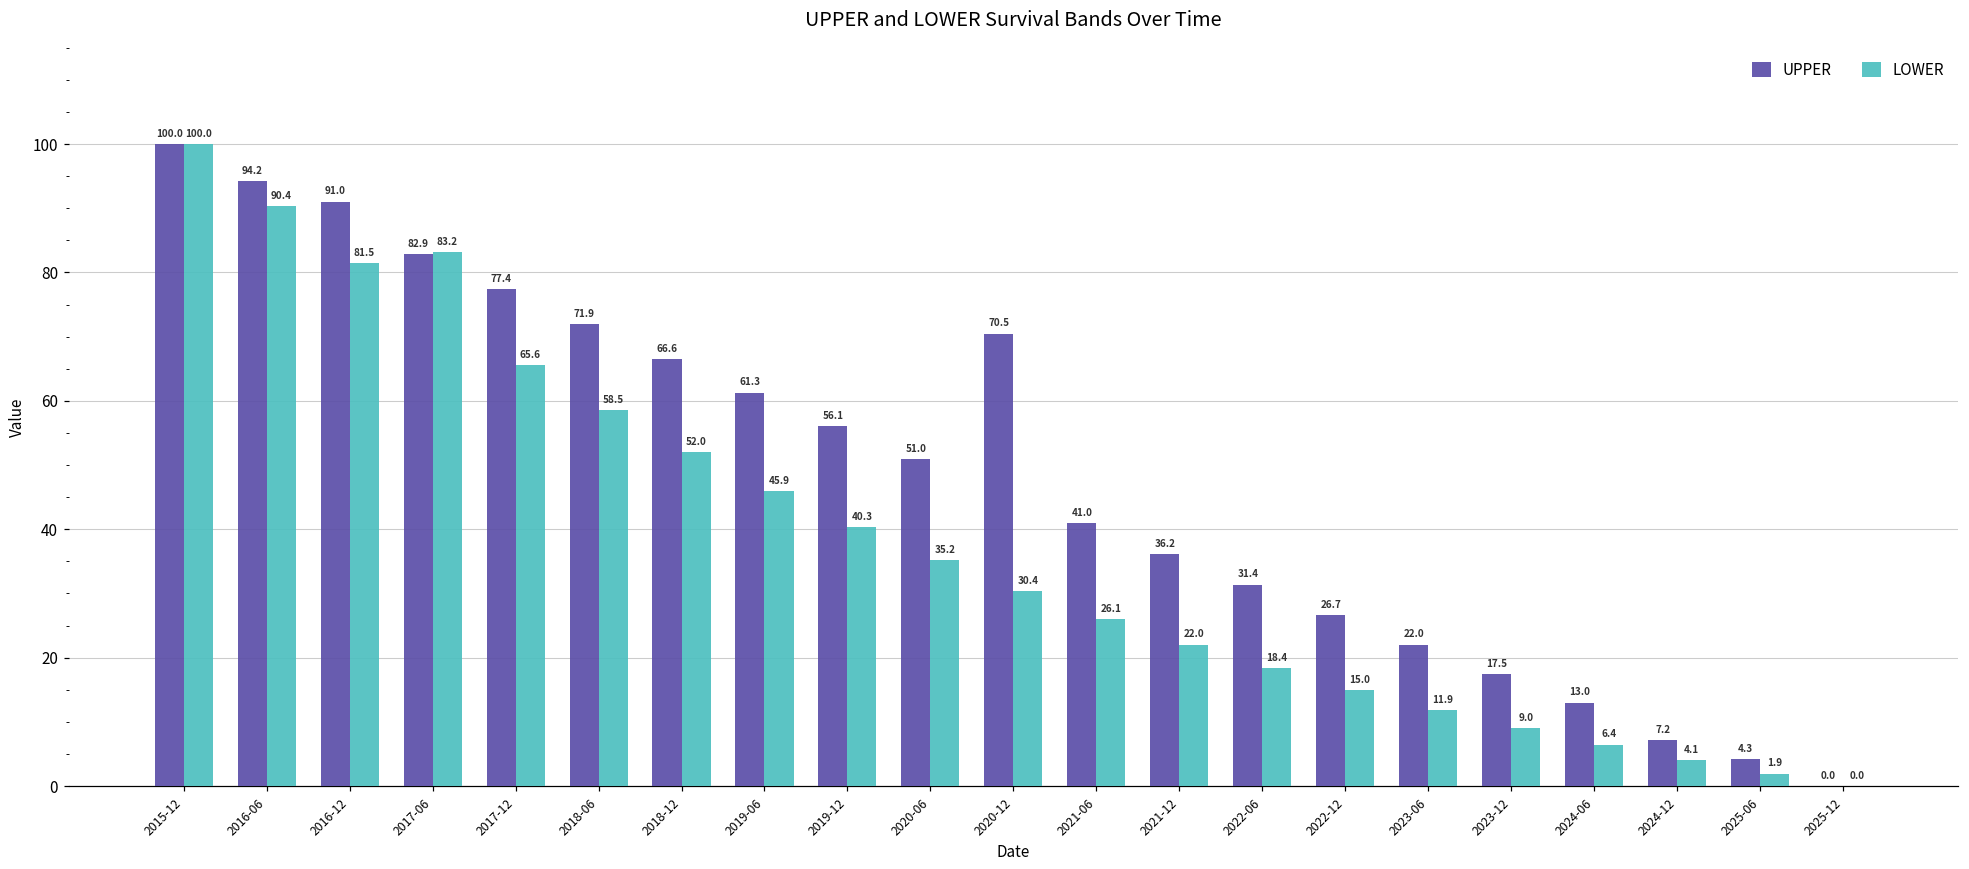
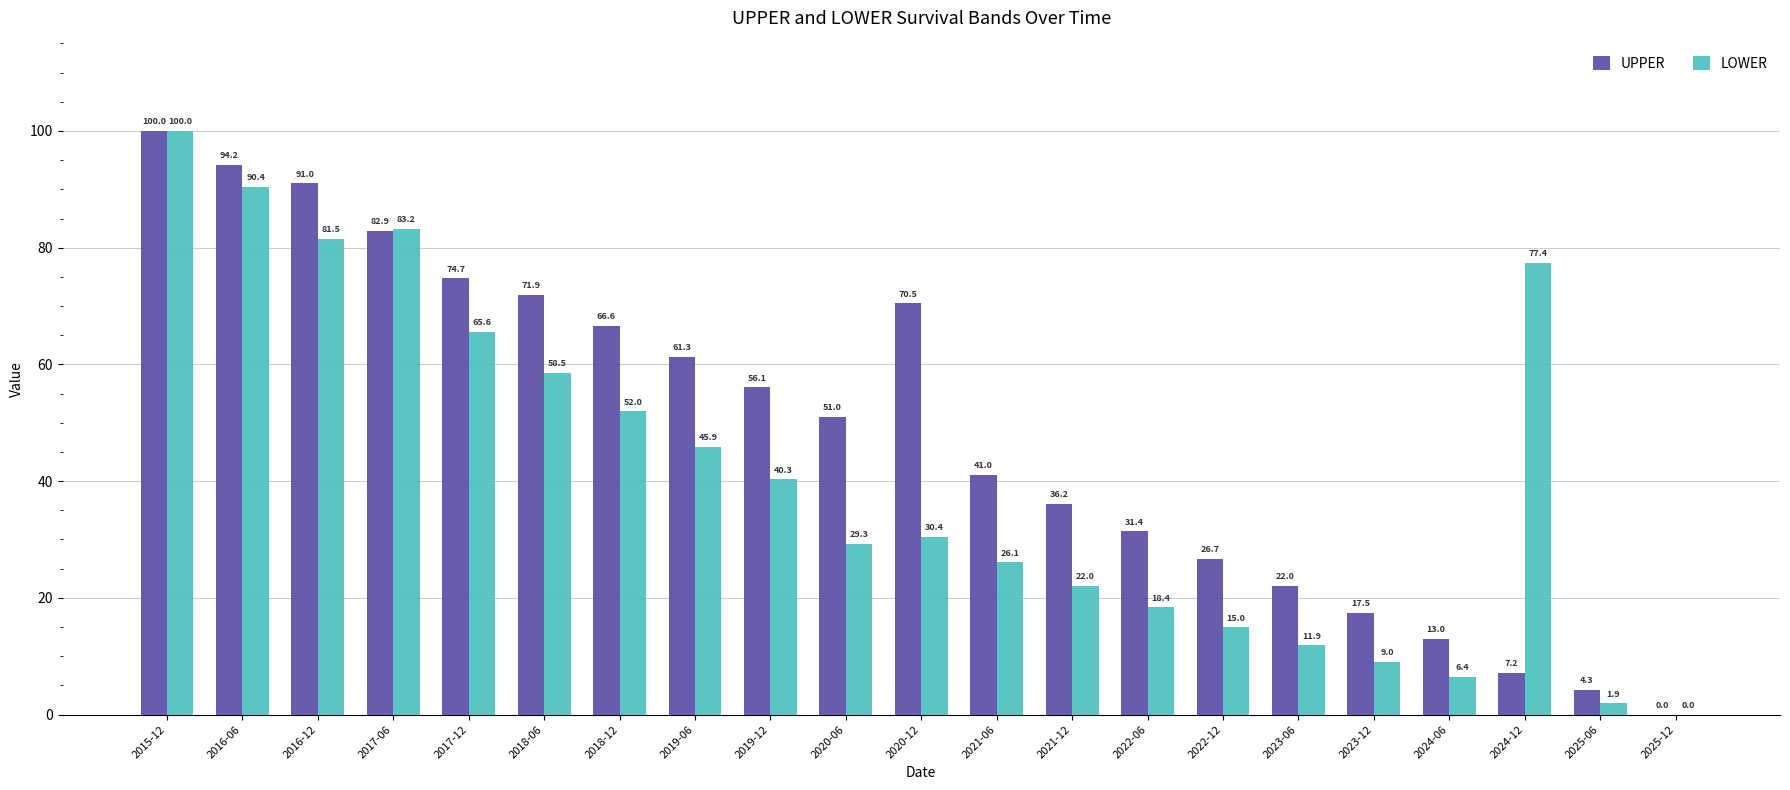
UPPER, 2017-12: 77.4 -> 74.7
LOWER, 2020-06: 35.2 -> 29.3
LOWER, 2024-12: 4.1 -> 77.4
